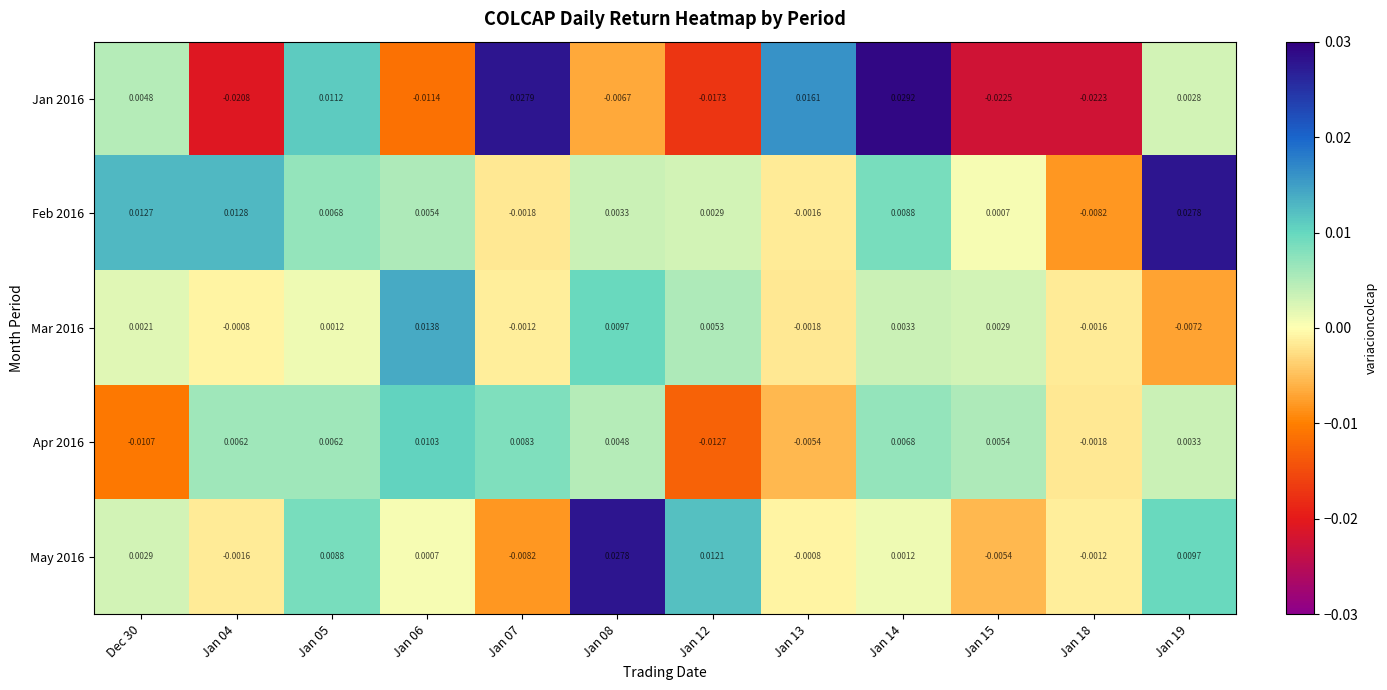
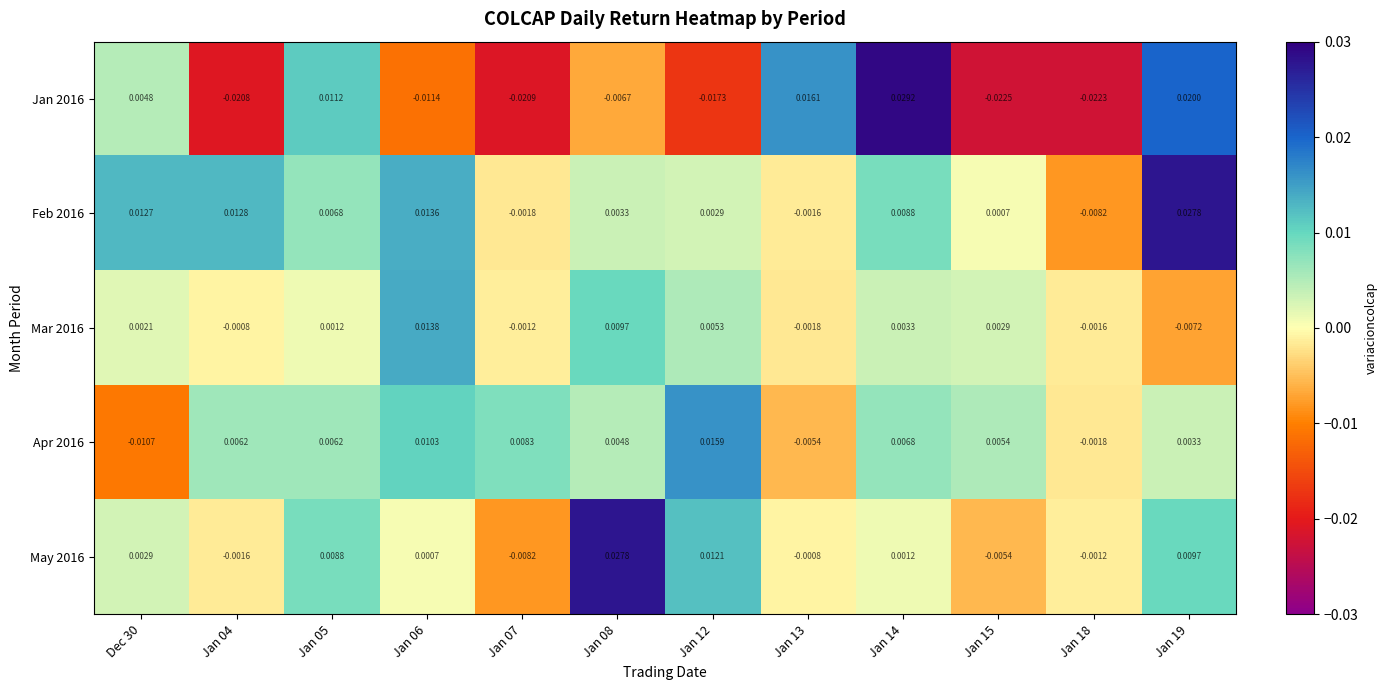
Jan 2016, Jan 07: 0.0279 -> -0.0209
Jan 2016, Jan 19: 0.0028 -> 0.0200
Feb 2016, Jan 06: 0.0054 -> 0.0136
Apr 2016, Jan 12: -0.0127 -> 0.0159
